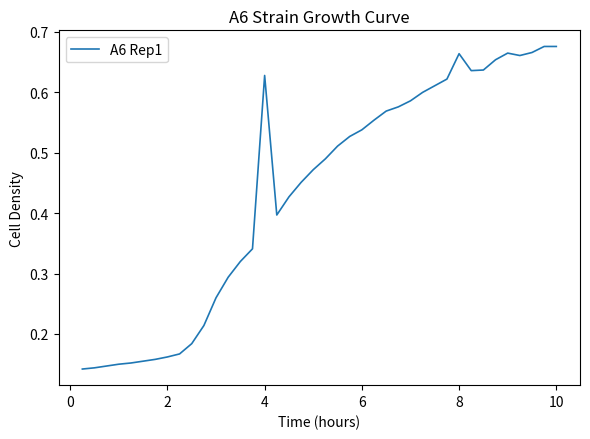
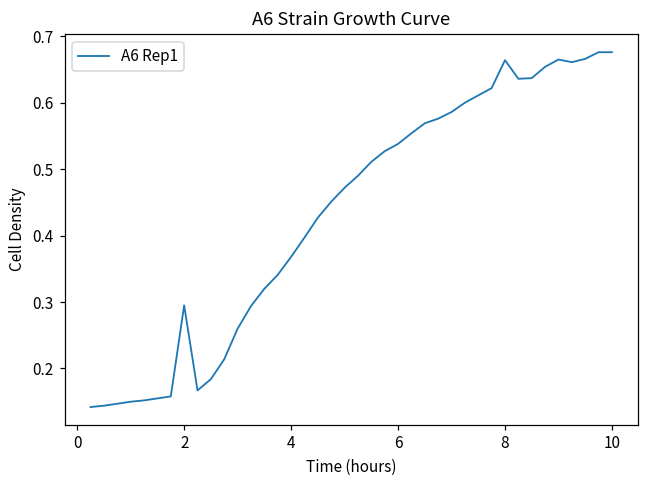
2: 0.16 -> 0.30
4: 0.63 -> 0.37
